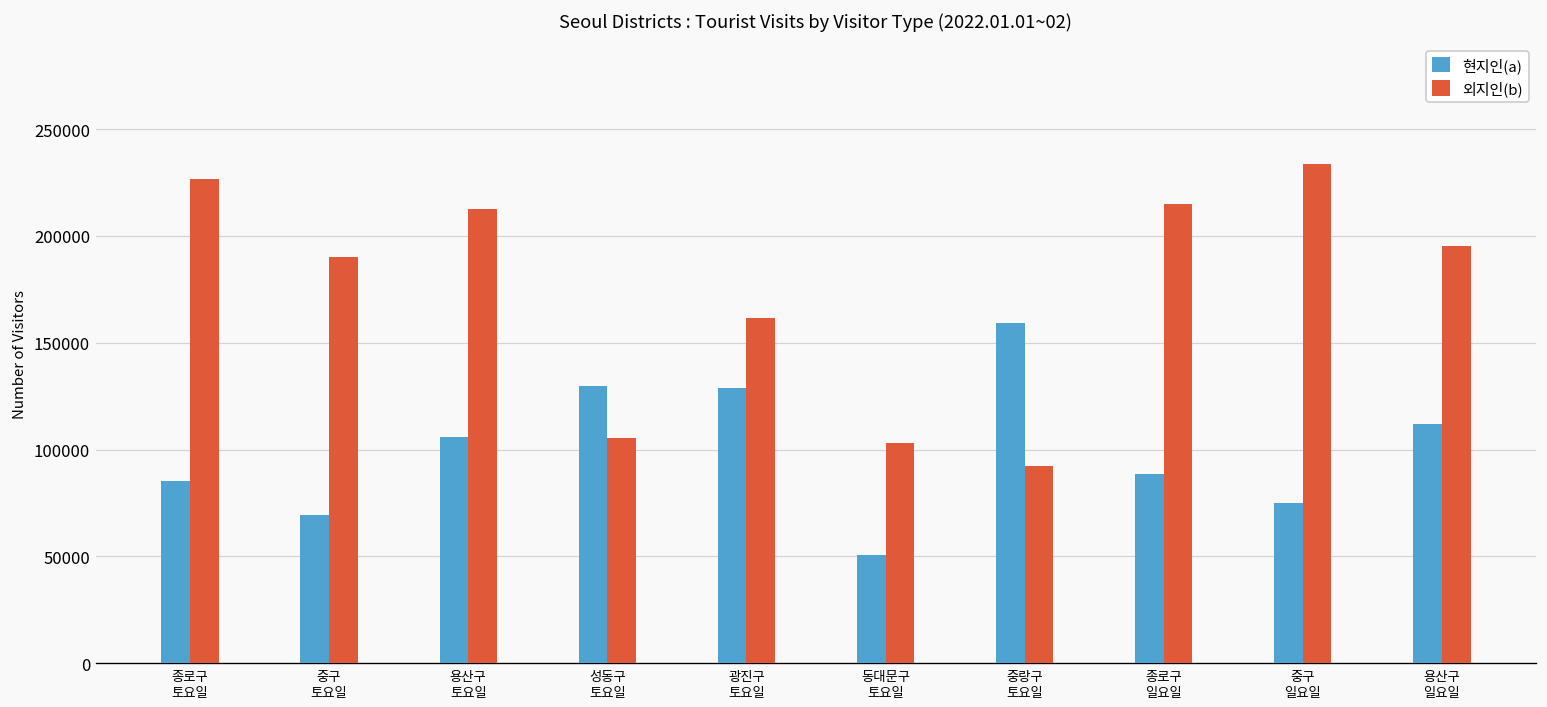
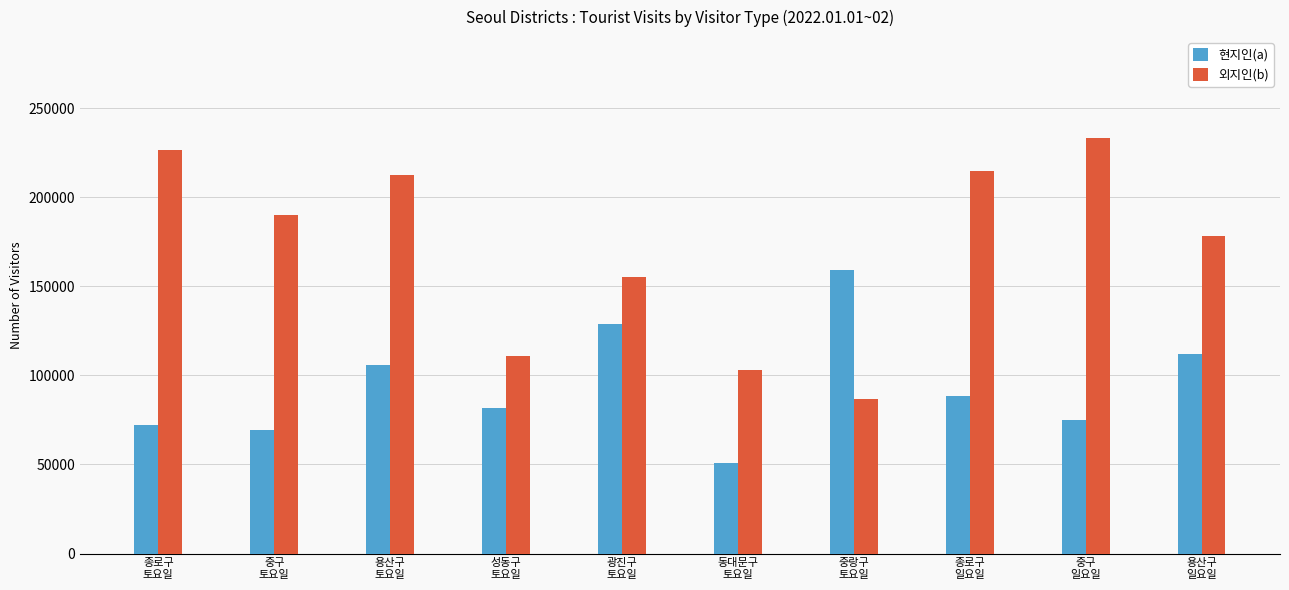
현지인(a), 종로구 토요일: 85000 -> 72000
현지인(a), 성동구 토요일: 130000 -> 82000
외지인(b), 성동구 토요일: 105000 -> 111000
외지인(b), 광진구 토요일: 162000 -> 155000
외지인(b), 중랑구 토요일: 92000 -> 87000
외지인(b), 용산구 일요일: 195000 -> 178000
